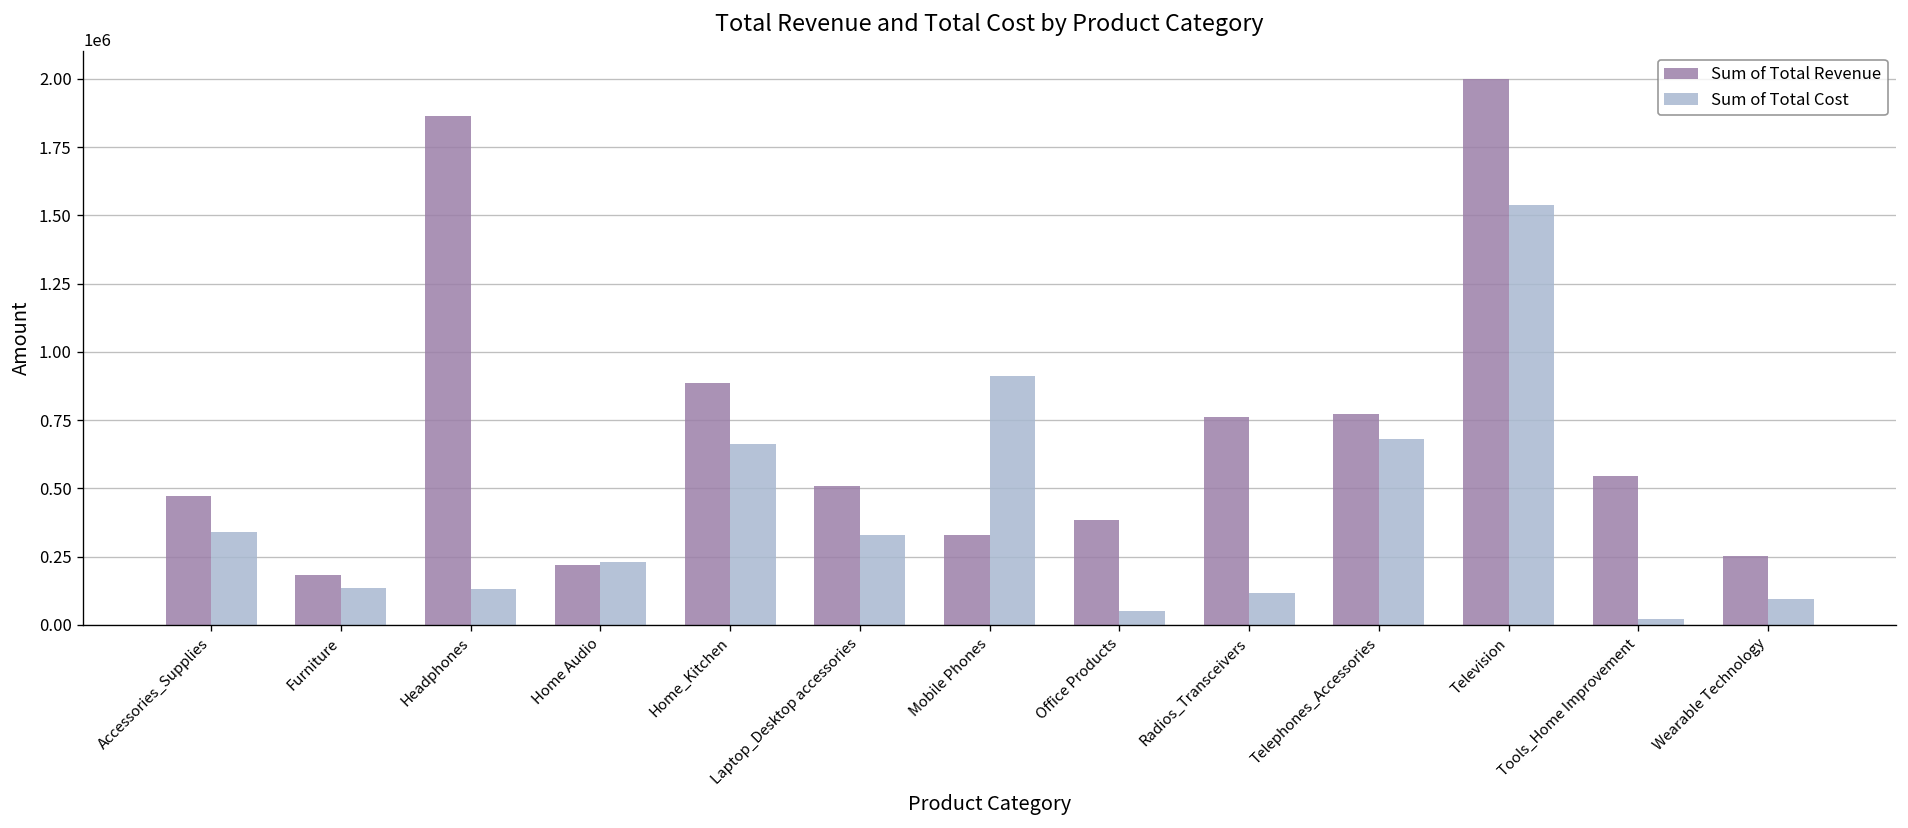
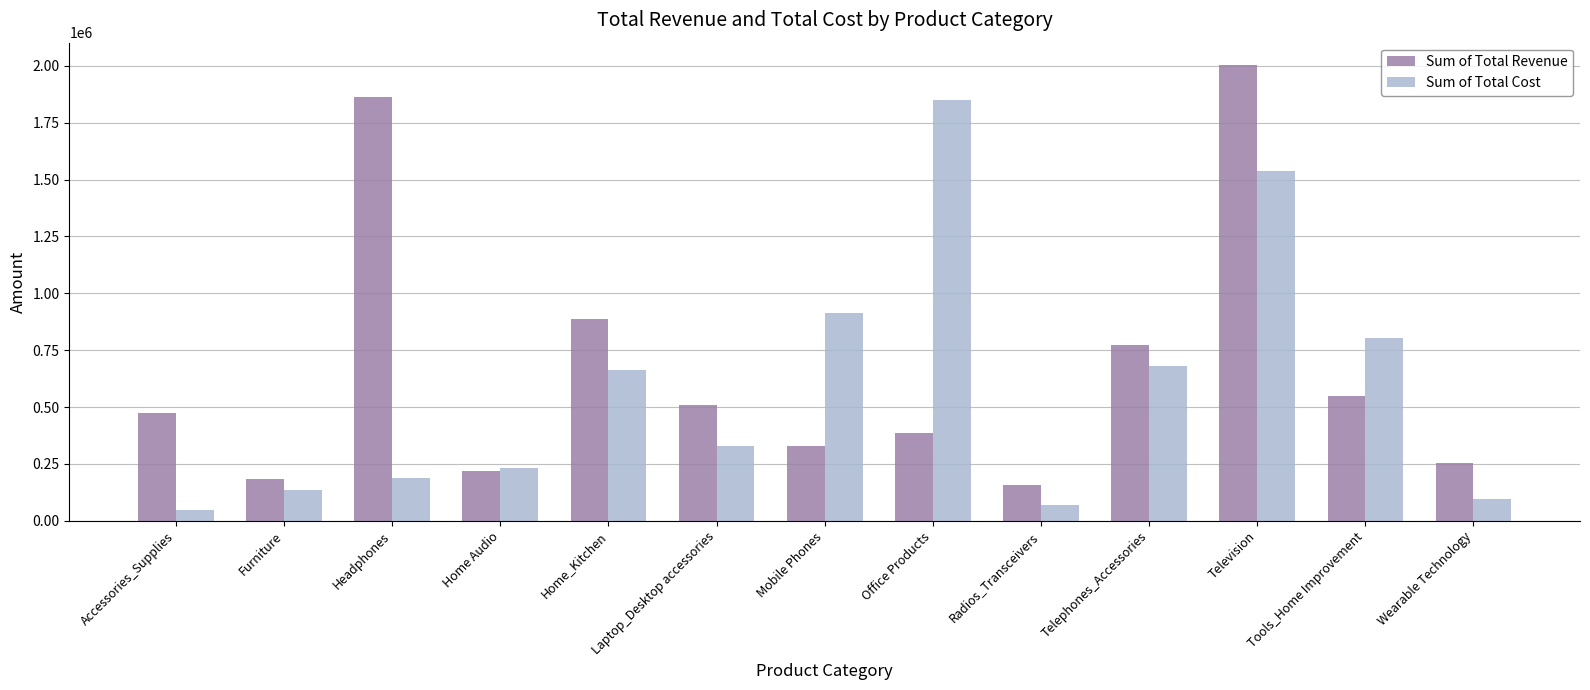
Sum of Total Cost, Accessories_Supplies: 340000 -> 50000
Sum of Total Cost, Headphones: 130000 -> 190000
Sum of Total Cost, Office Products: 50000 -> 1850000
Sum of Total Revenue, Radios_Transceivers: 760000 -> 160000
Sum of Total Cost, Radios_Transceivers: 120000 -> 70000
Sum of Total Cost, Tools_Home Improvement: 20000 -> 800000
